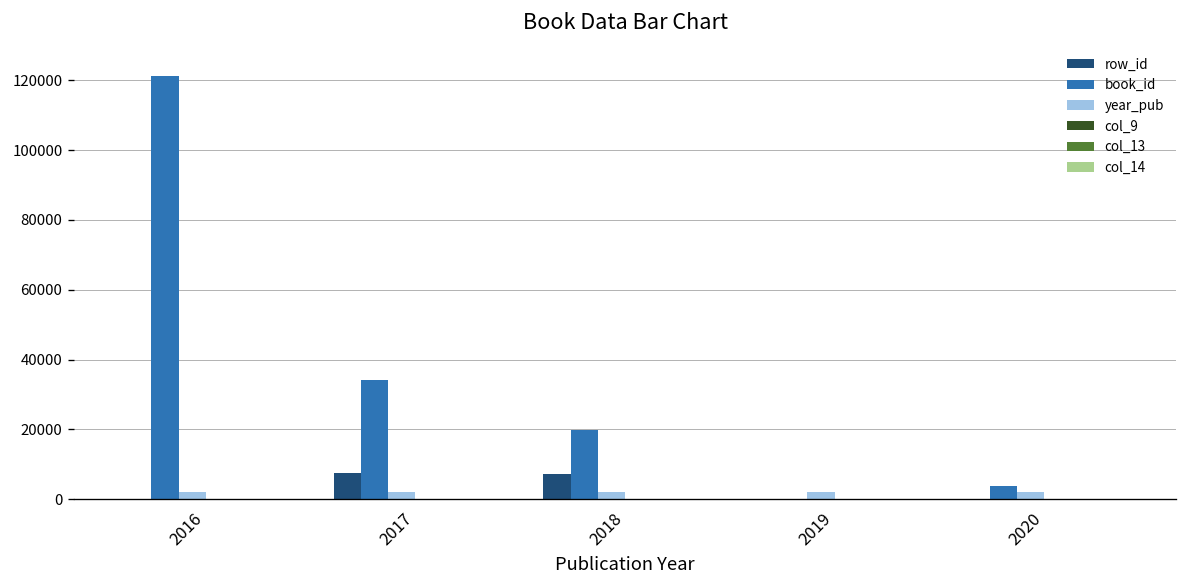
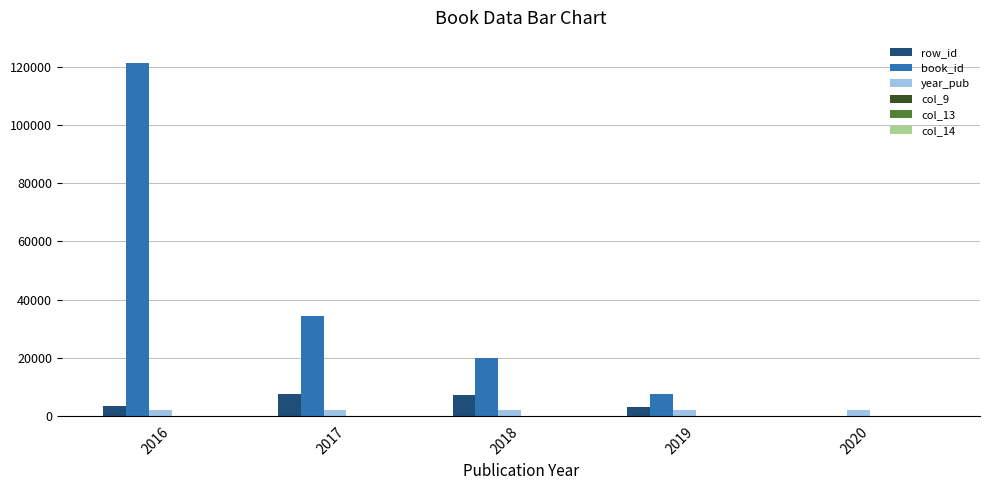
row_id, 2016: 0 -> 3000
row_id, 2019: 0 -> 3000
book_id, 2019: 0 -> 8000
book_id, 2020: 4000 -> 0
